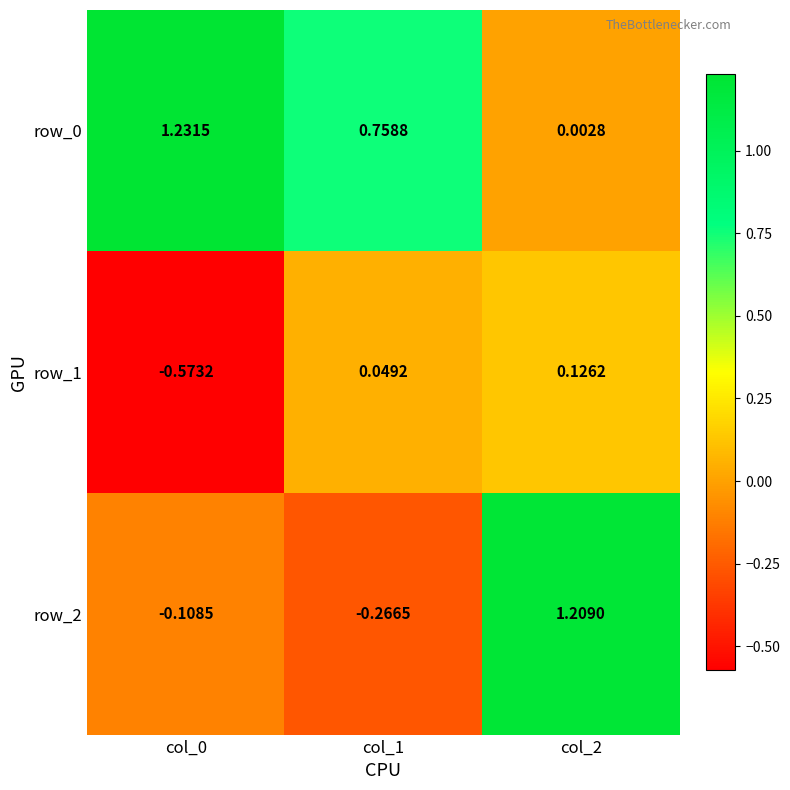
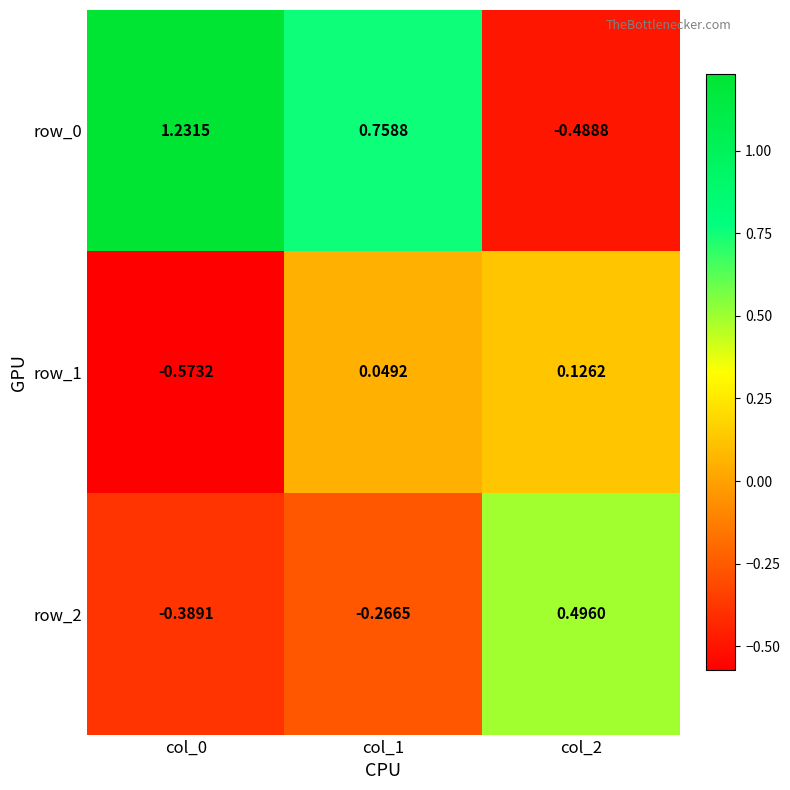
row_0, col_2: 0.0028 -> -0.4888
row_2, col_0: -0.1085 -> -0.3891
row_2, col_2: 1.2090 -> 0.4960
